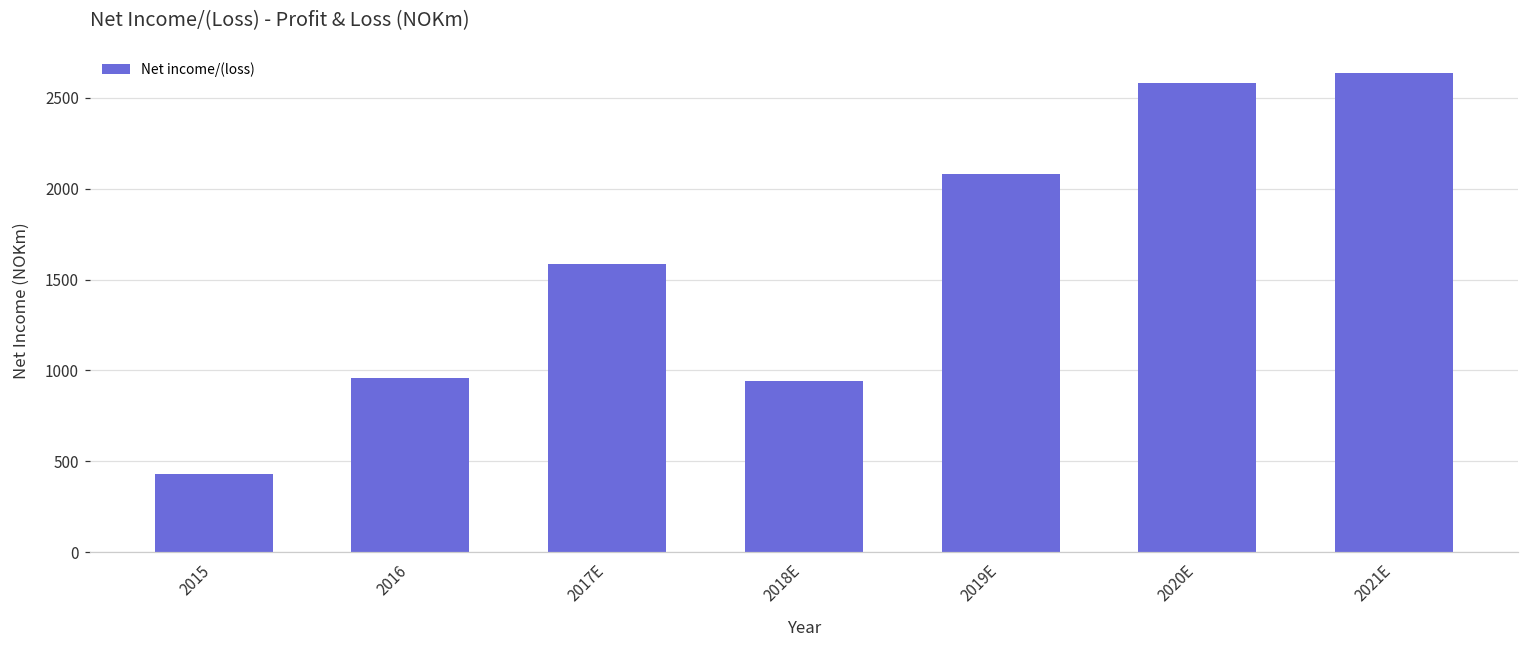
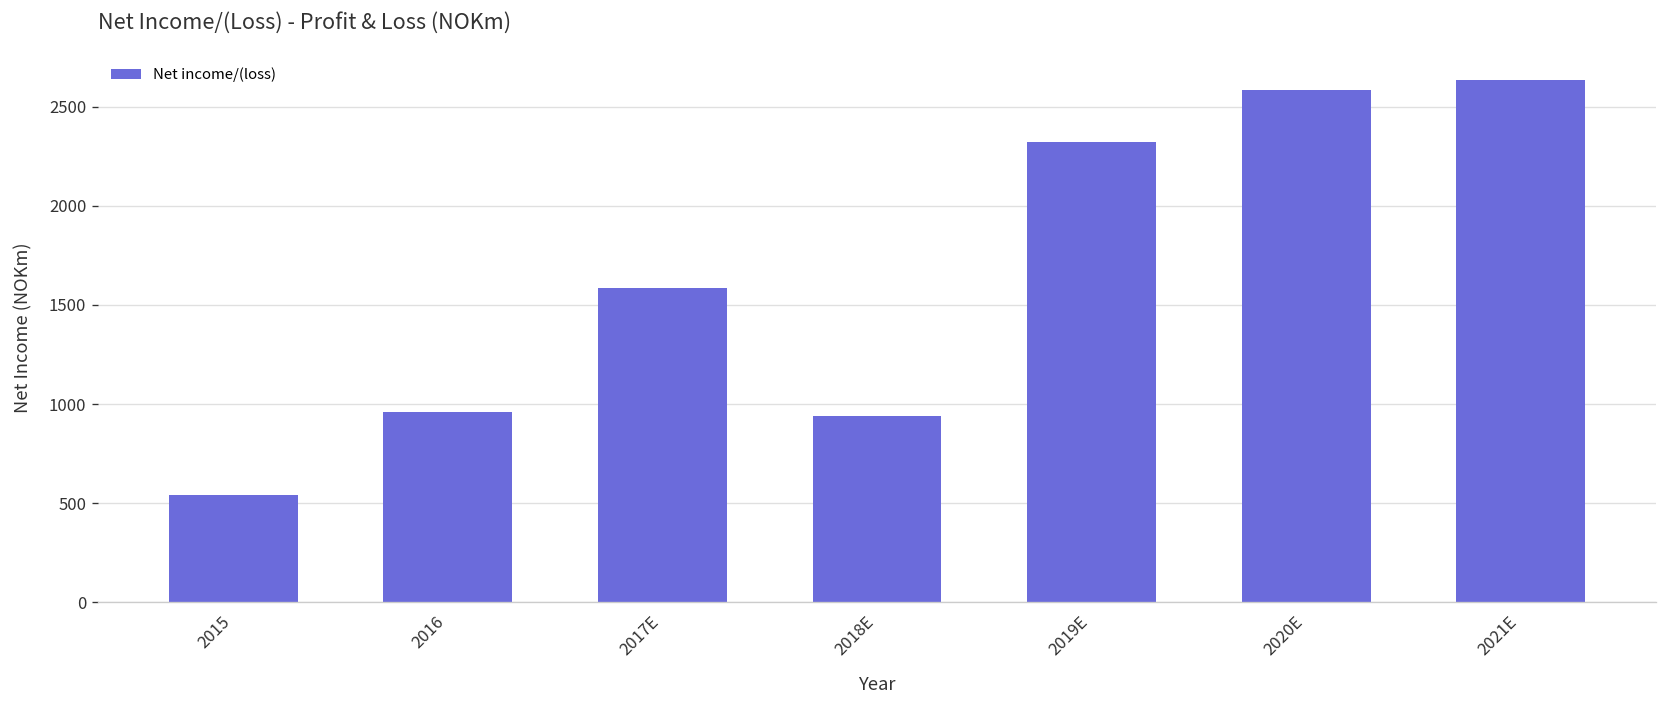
2015: 430 -> 540
2019E: 2080 -> 2320
